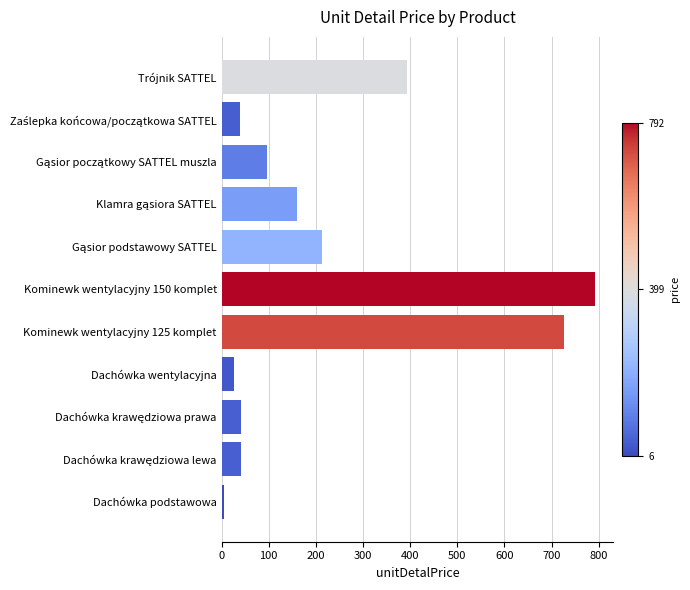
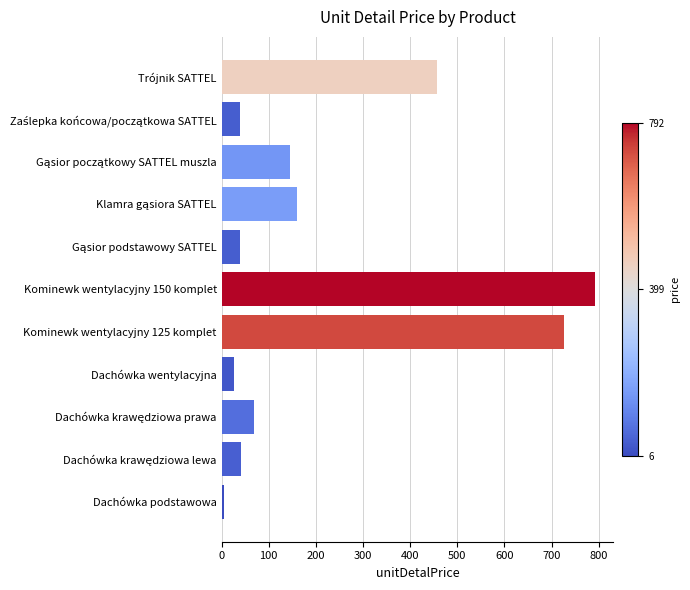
Trójnik SATTEL: 390 -> 460
Gąsior początkowy SATTEL muszla: 100 -> 140
Gąsior podstawowy SATTEL: 210 -> 40
Dachówka krawędziowa prawa: 40 -> 70
